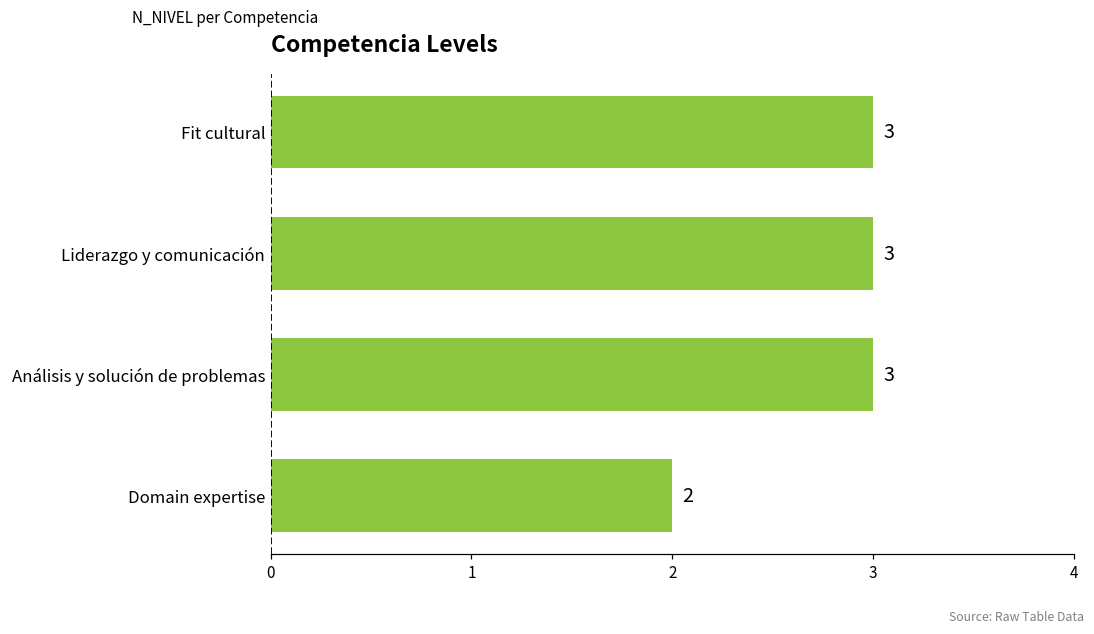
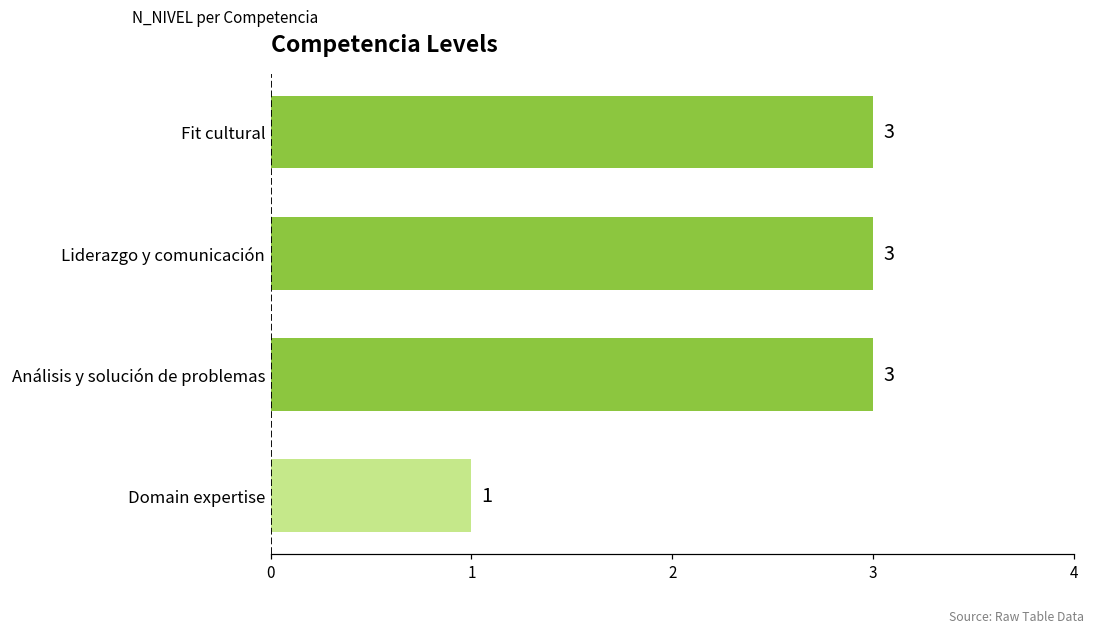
Domain expertise: 2 -> 1
